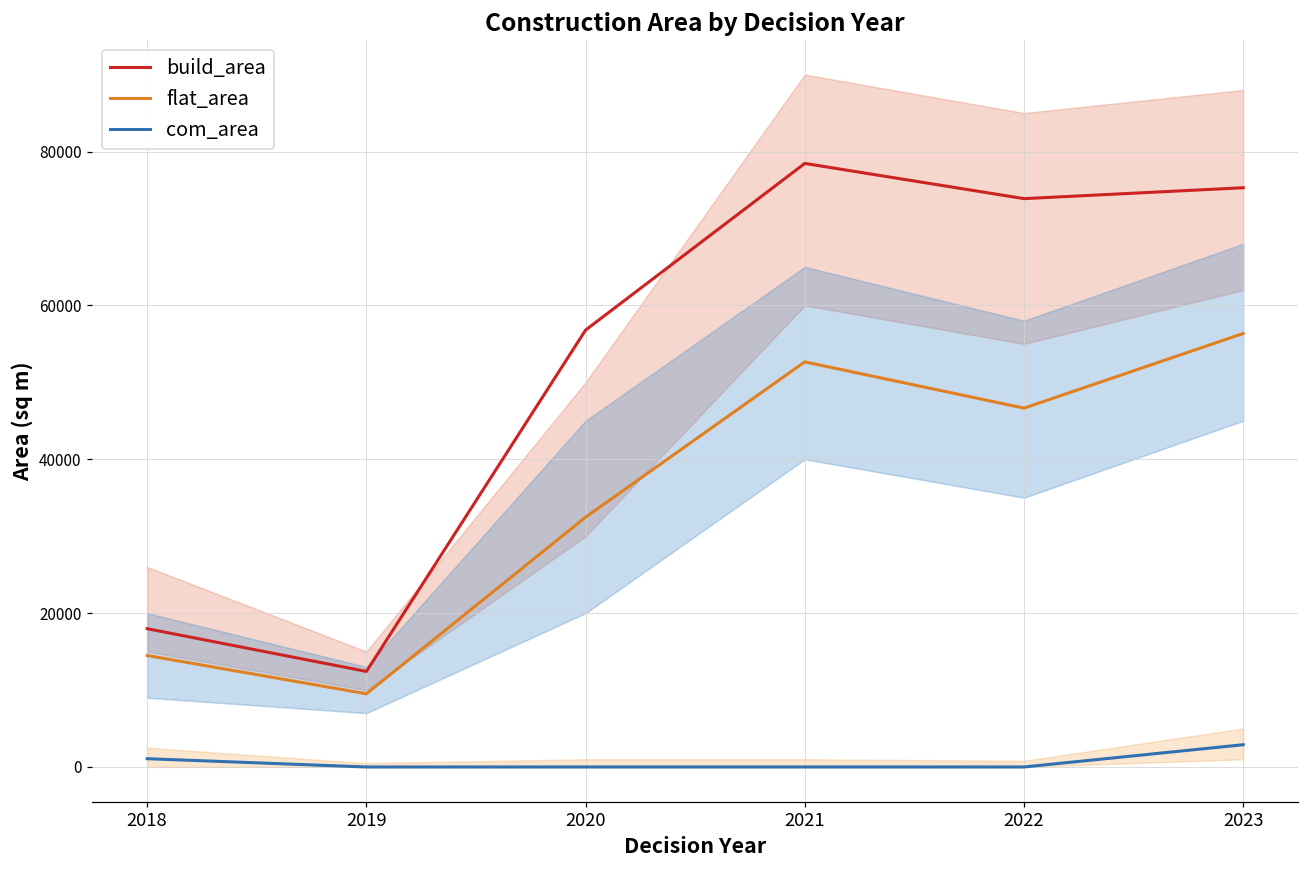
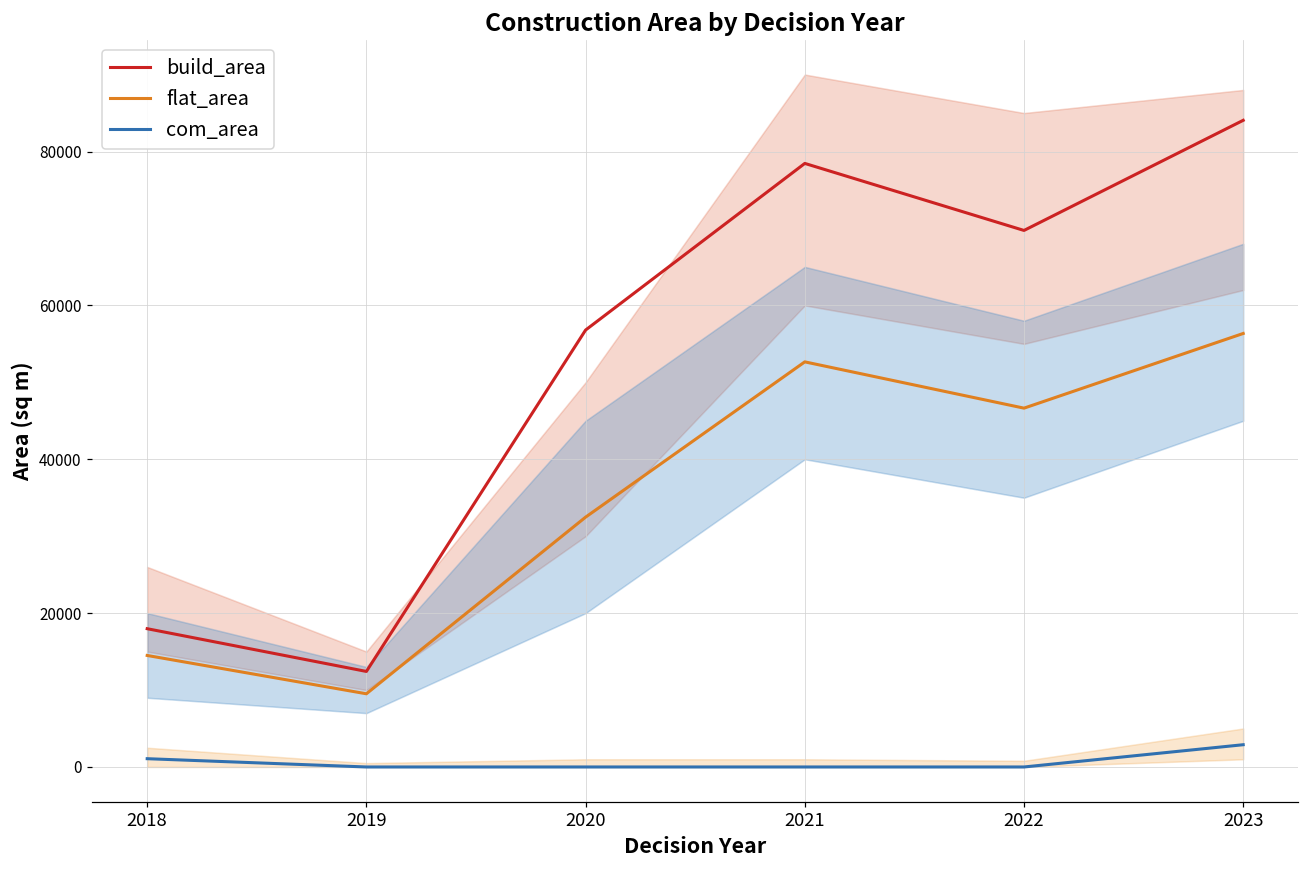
build_area, 2022: 74000 -> 70000
build_area, 2023: 75000 -> 84000
